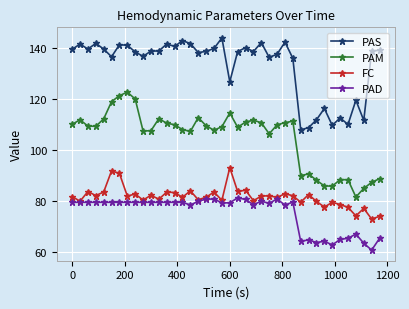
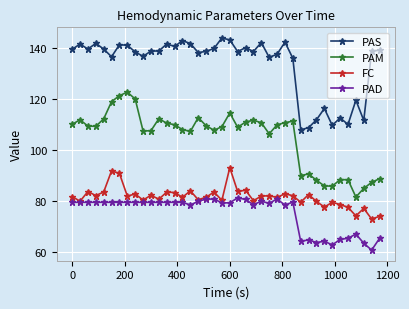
PAS, 600: 127 -> 143
